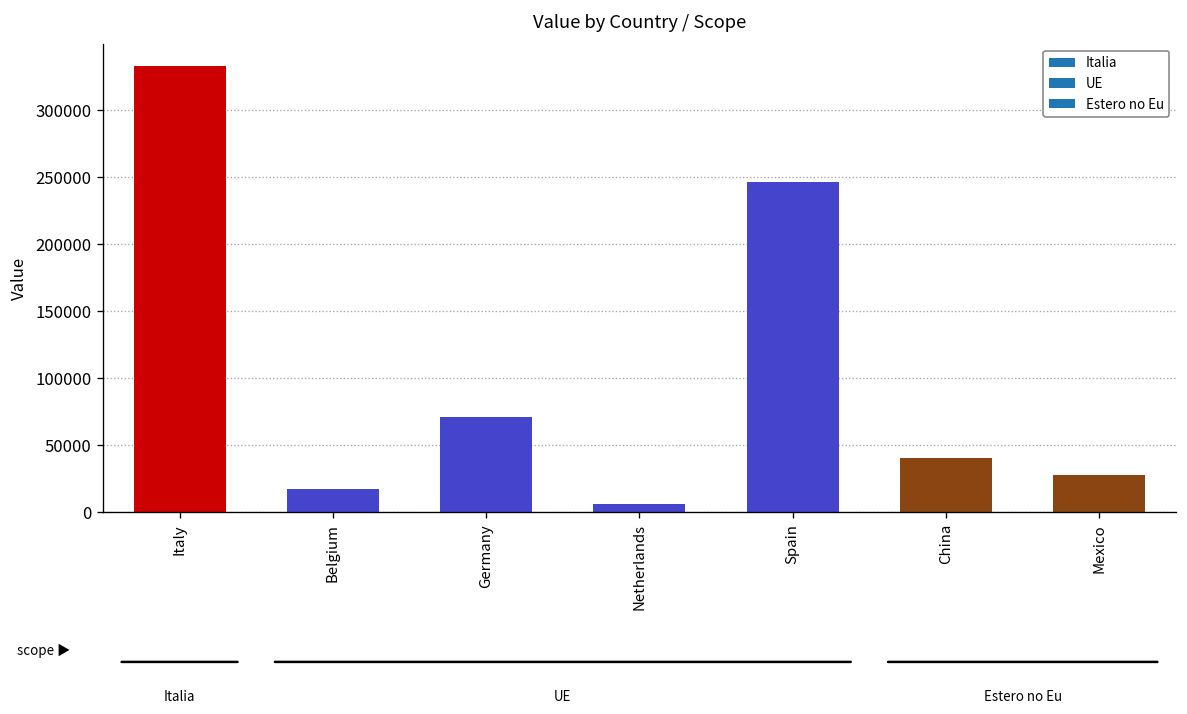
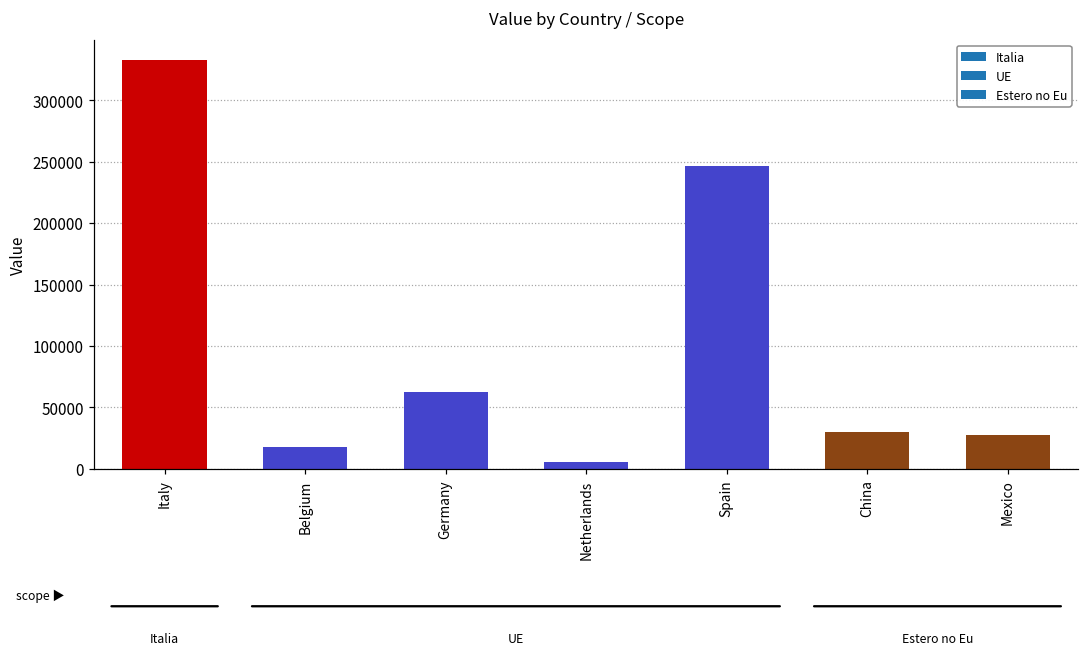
Germany: 71000 -> 63000
China: 41000 -> 30000
